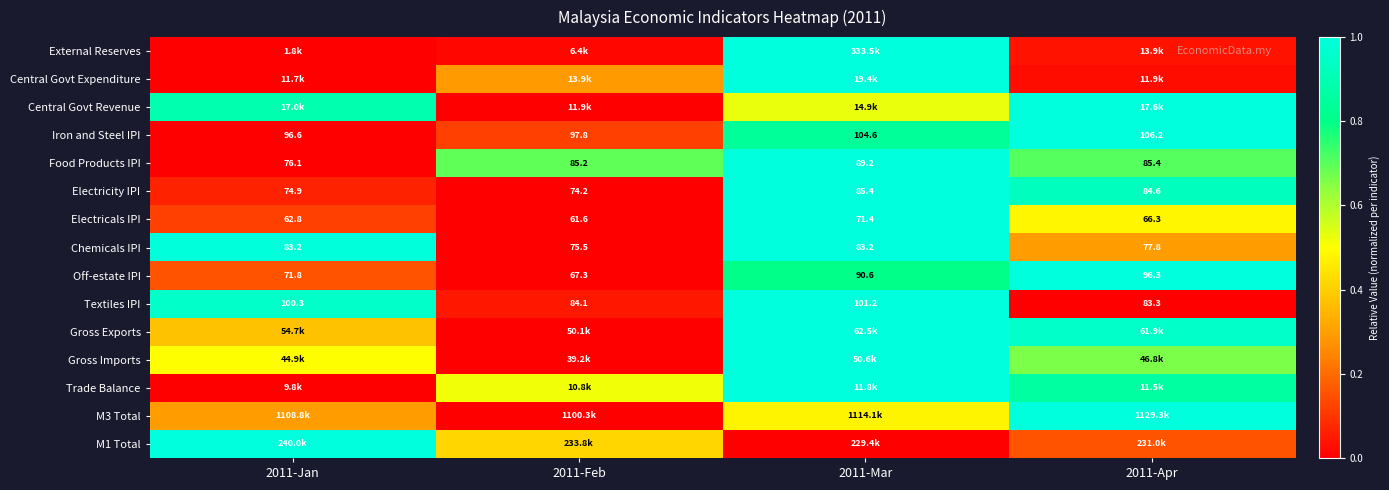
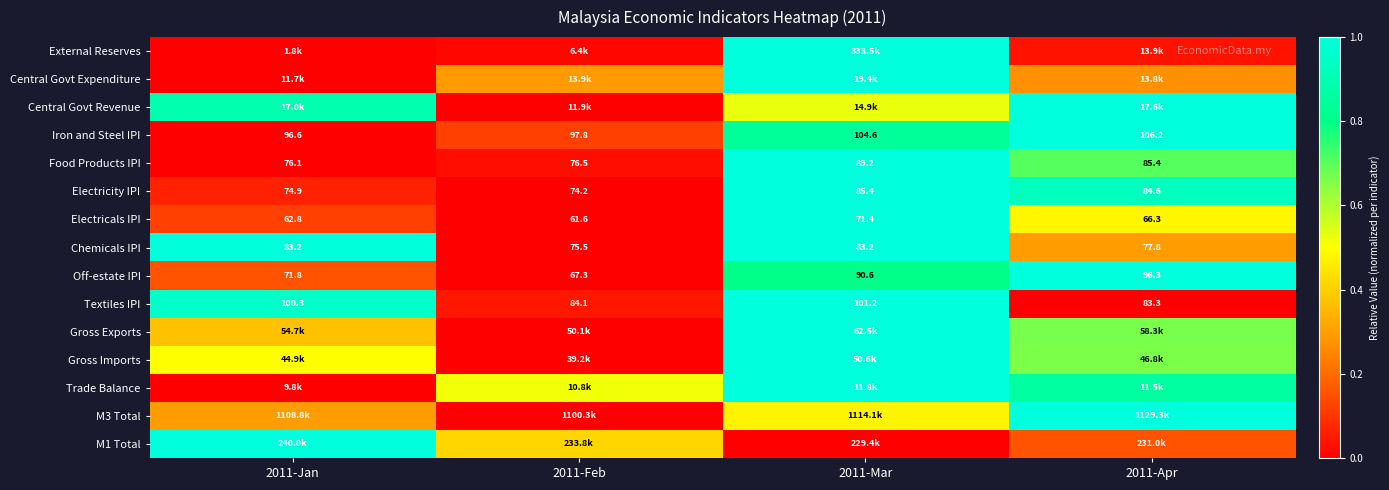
Central Govt Expenditure, 2011-Apr: 11.9k -> 13.8k
Food Products IPI, 2011-Feb: 85.2 -> 76.5
Gross Exports, 2011-Apr: 61.9k -> 58.3k
